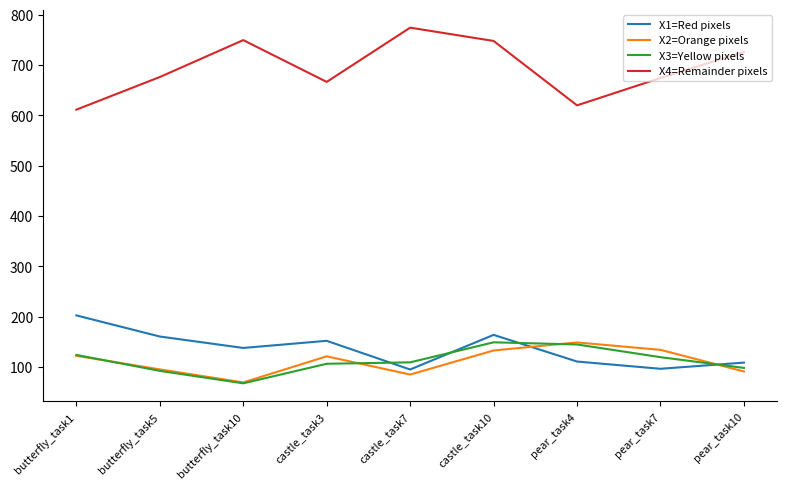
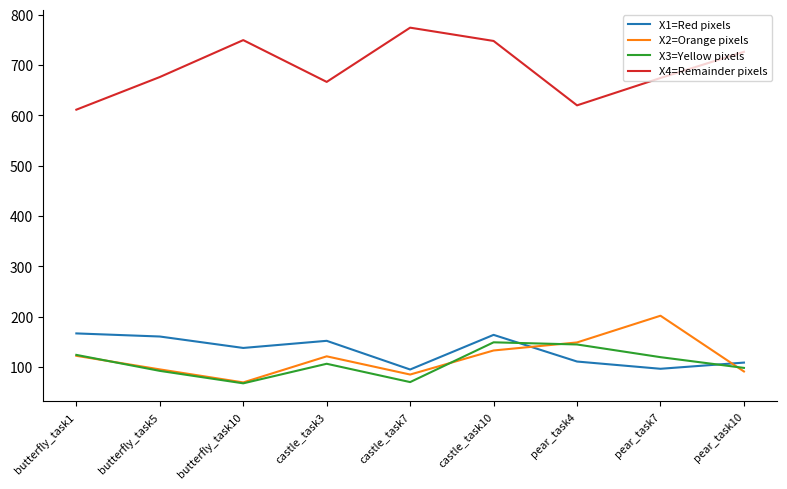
X1=Red pixels, butterfly_task1: 200 -> 170
X3=Yellow pixels, castle_task7: 110 -> 70
X2=Orange pixels, pear_task7: 130 -> 200
